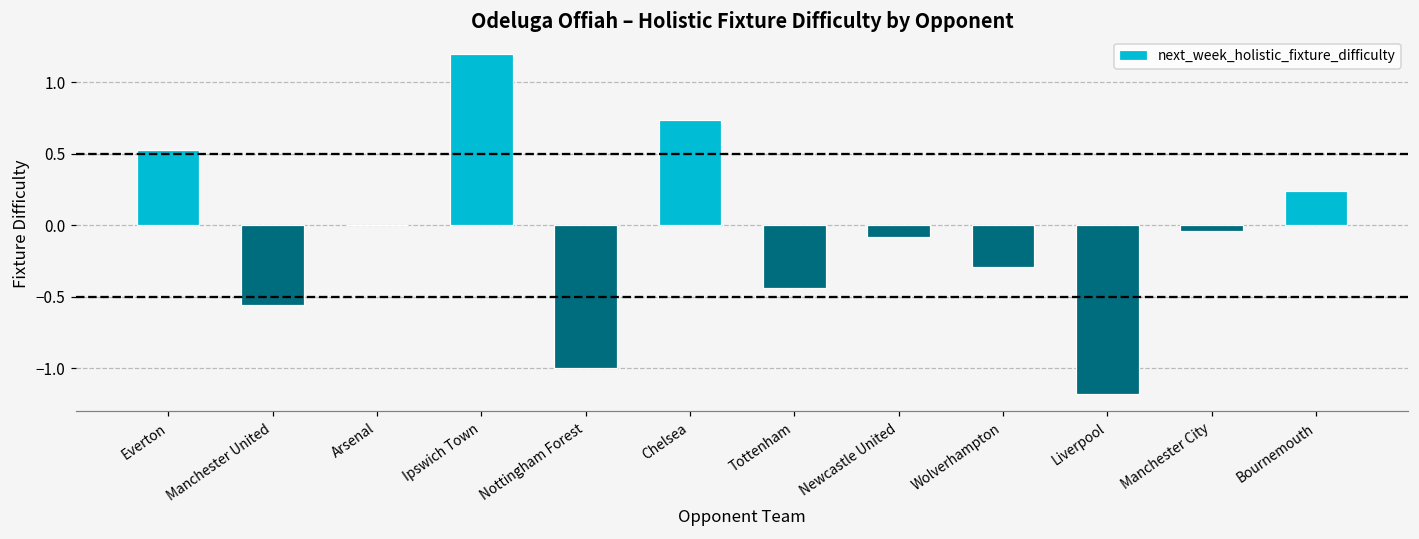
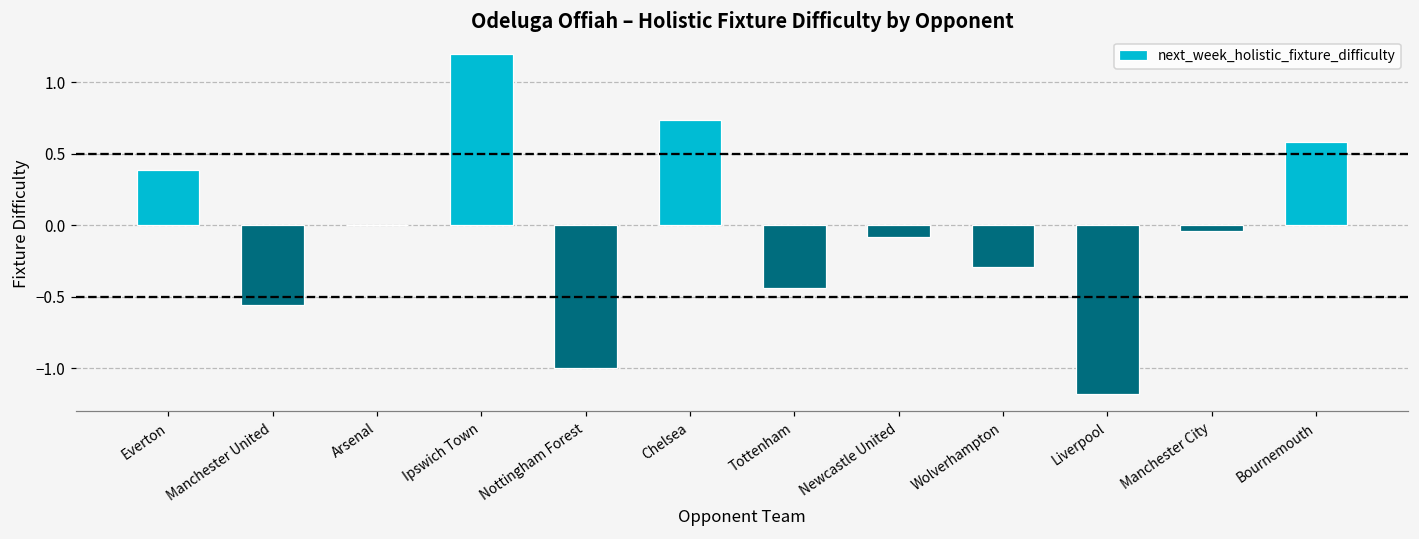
Everton: 0.53 -> 0.39
Bournemouth: 0.24 -> 0.58
